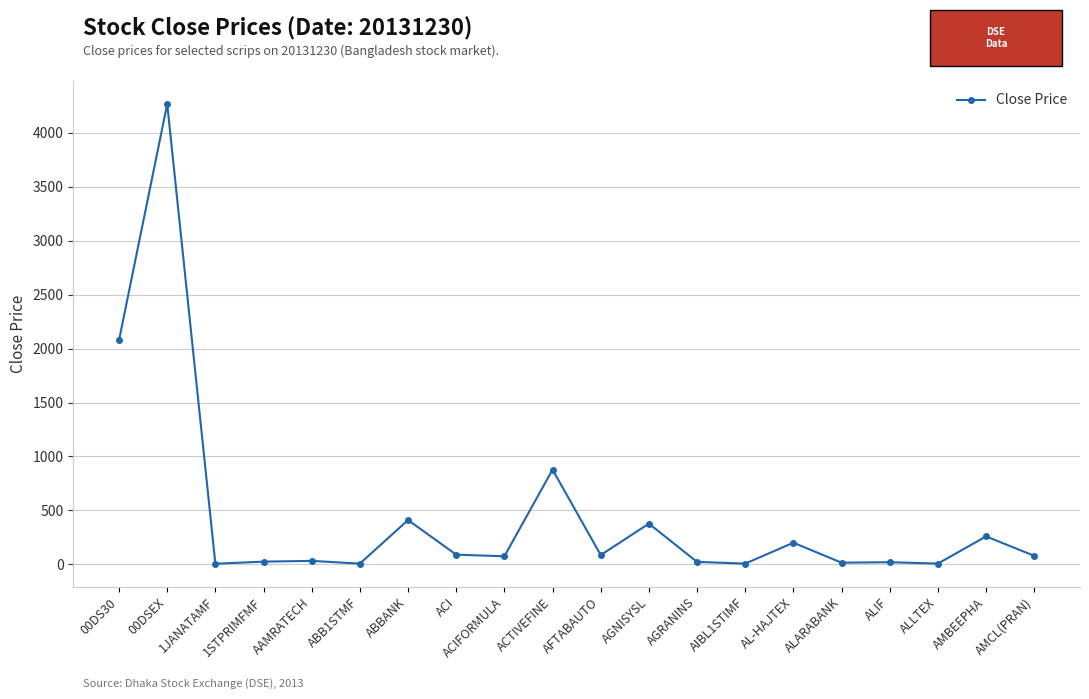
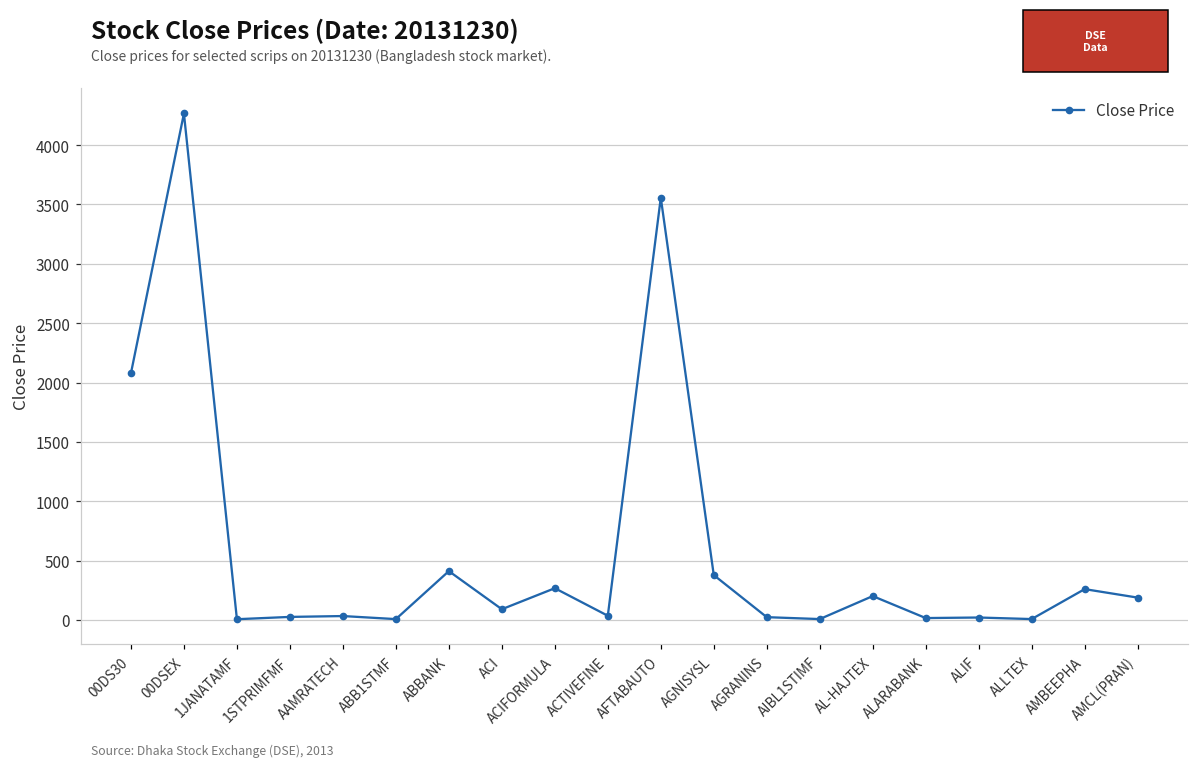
ACIFORMULA: 80 -> 270
ACTIVEFINE: 880 -> 40
AFTABAUTO: 90 -> 3560
AMCL(PRAN): 80 -> 190
